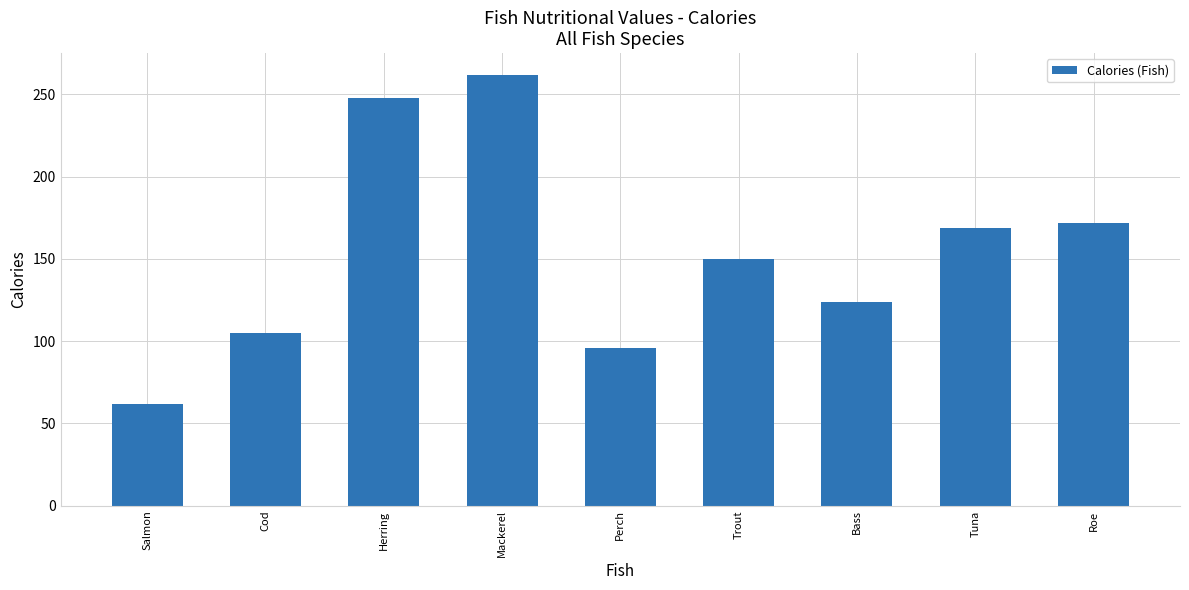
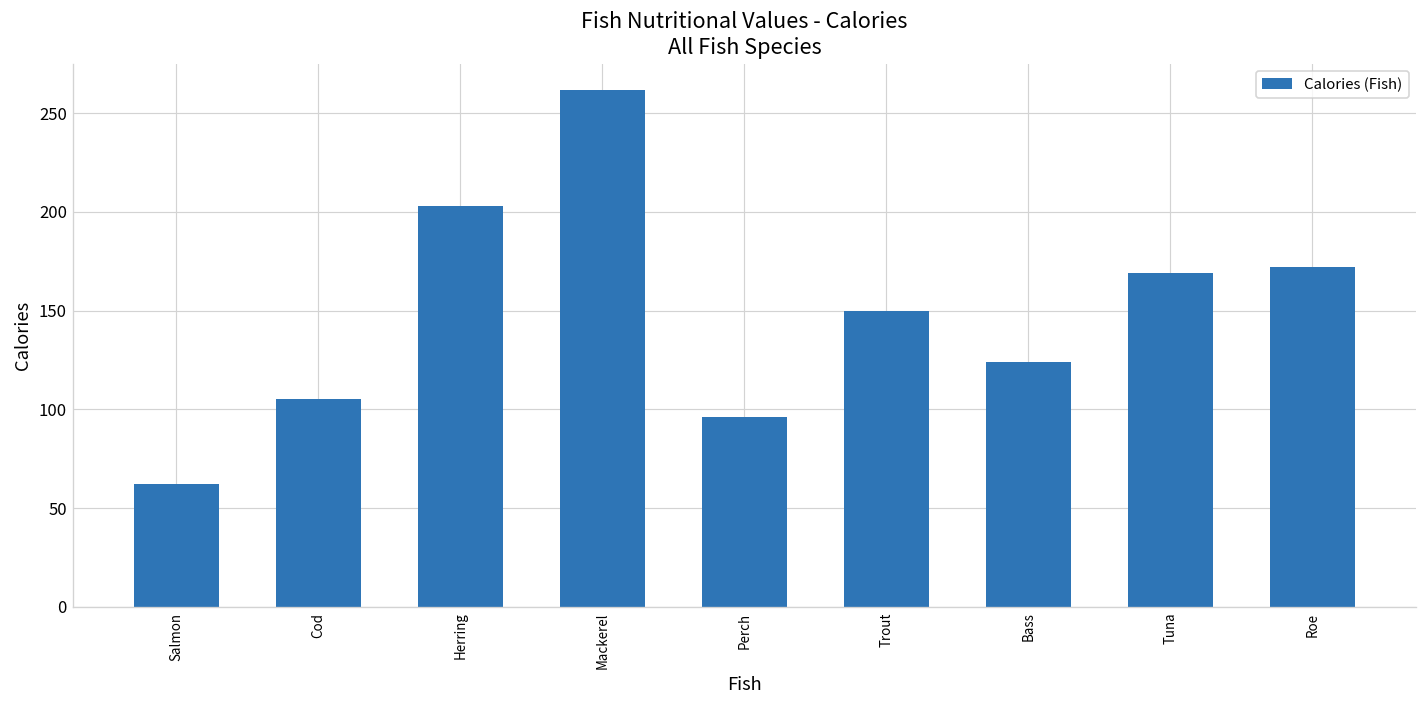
Herring: 248 -> 203
